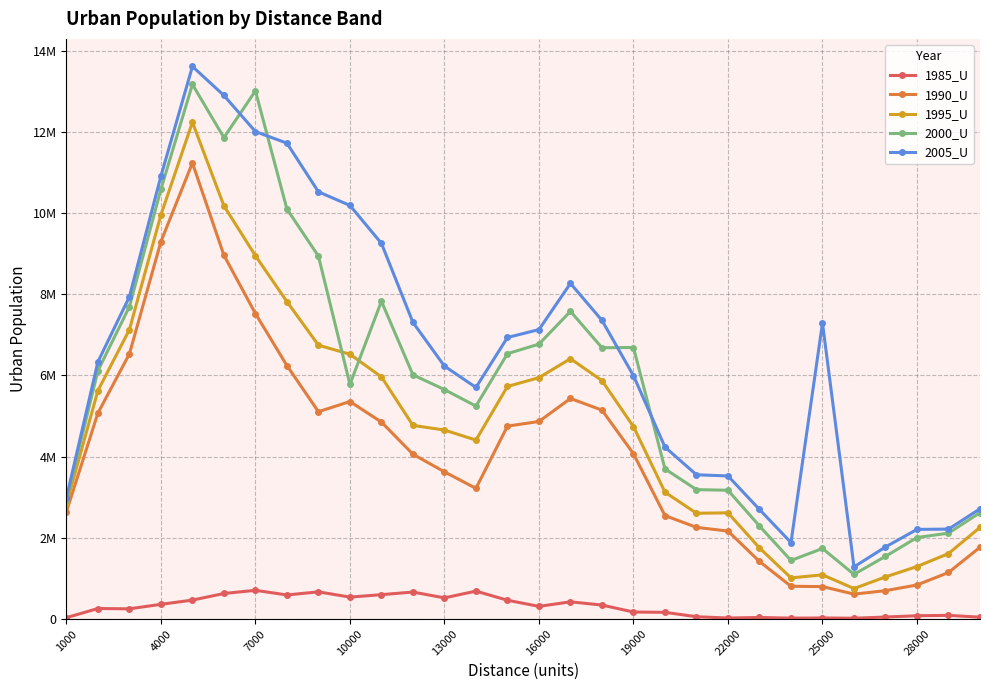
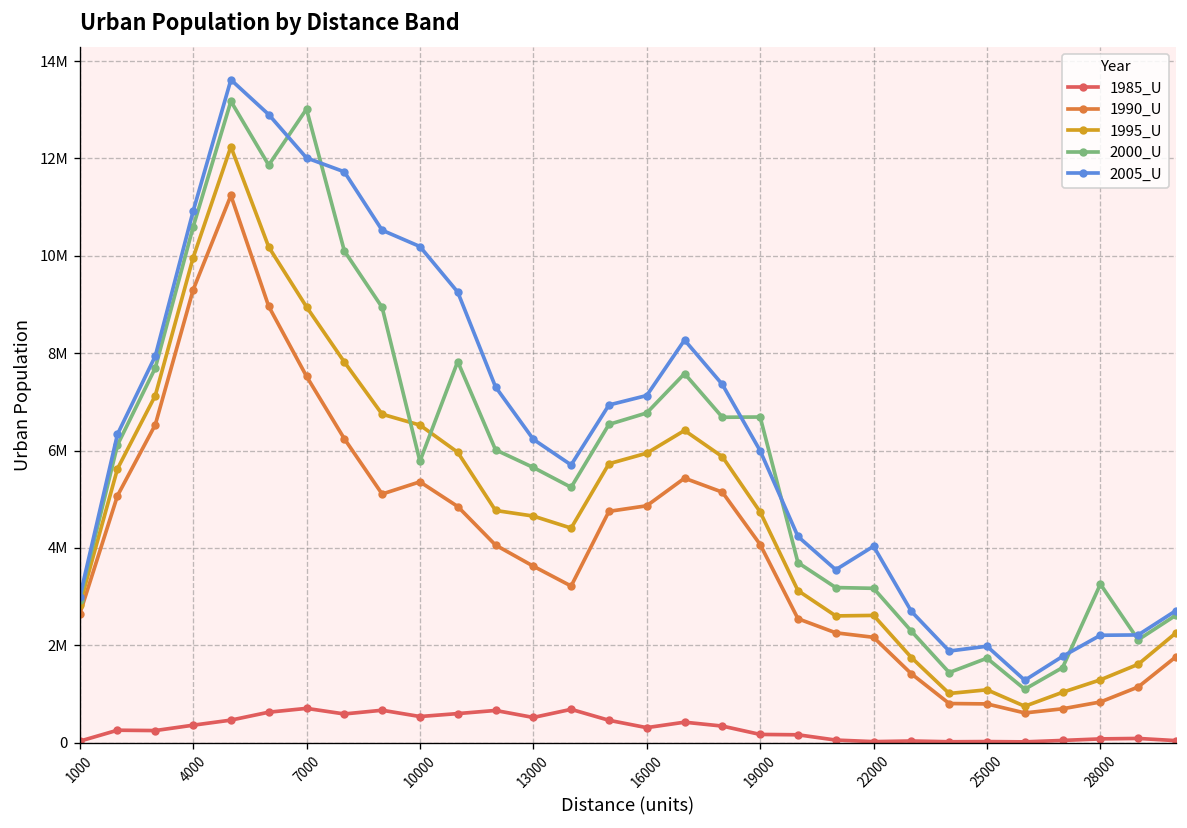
2005_U, 22000: 3500000 -> 4000000
2005_U, 25000: 7300000 -> 2000000
2000_U, 28000: 2000000 -> 3300000
